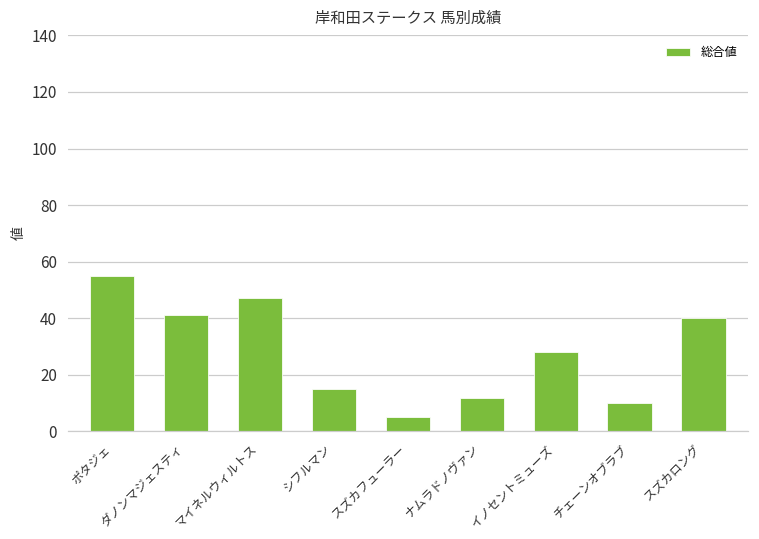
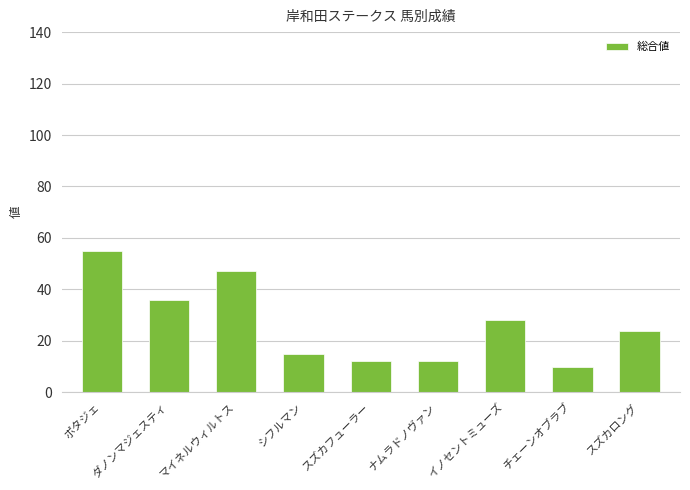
ダノンマジェスティ: 41 -> 36
スズカフューラー: 5 -> 12
スズカロング: 40 -> 24
